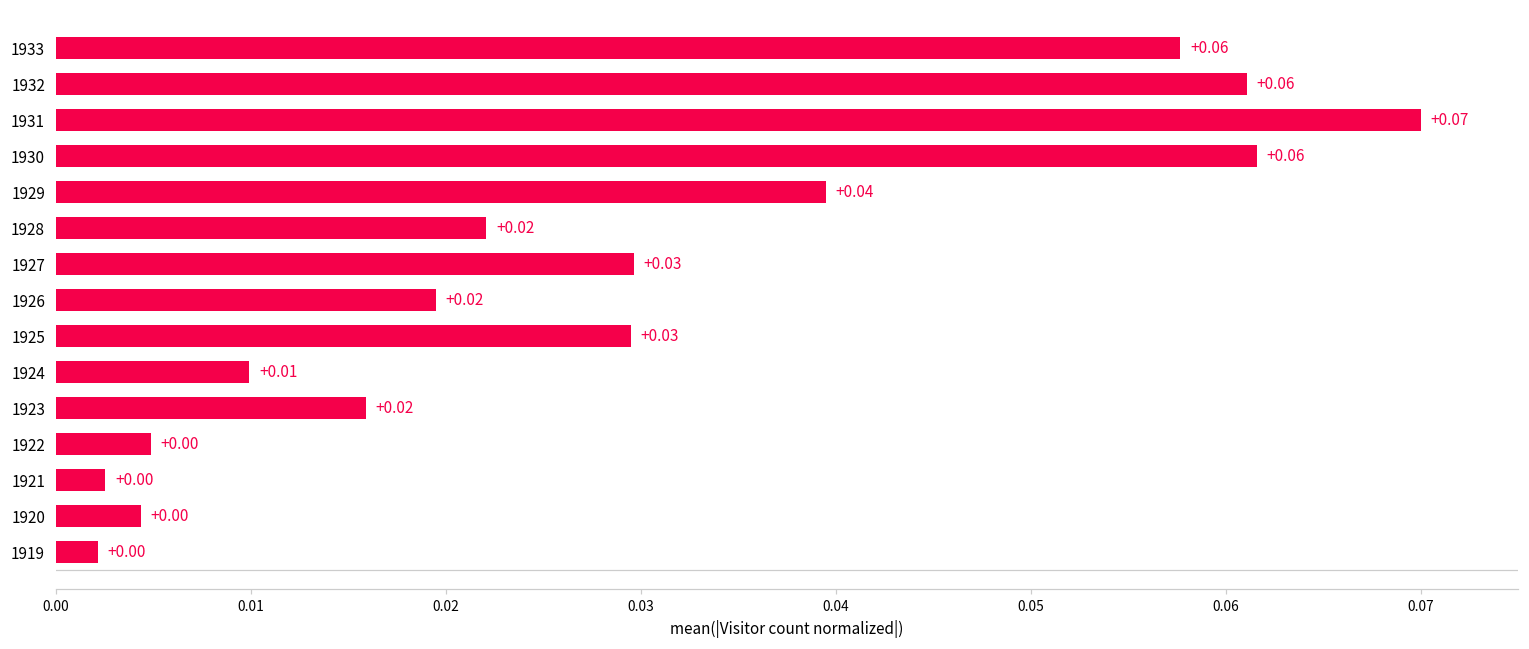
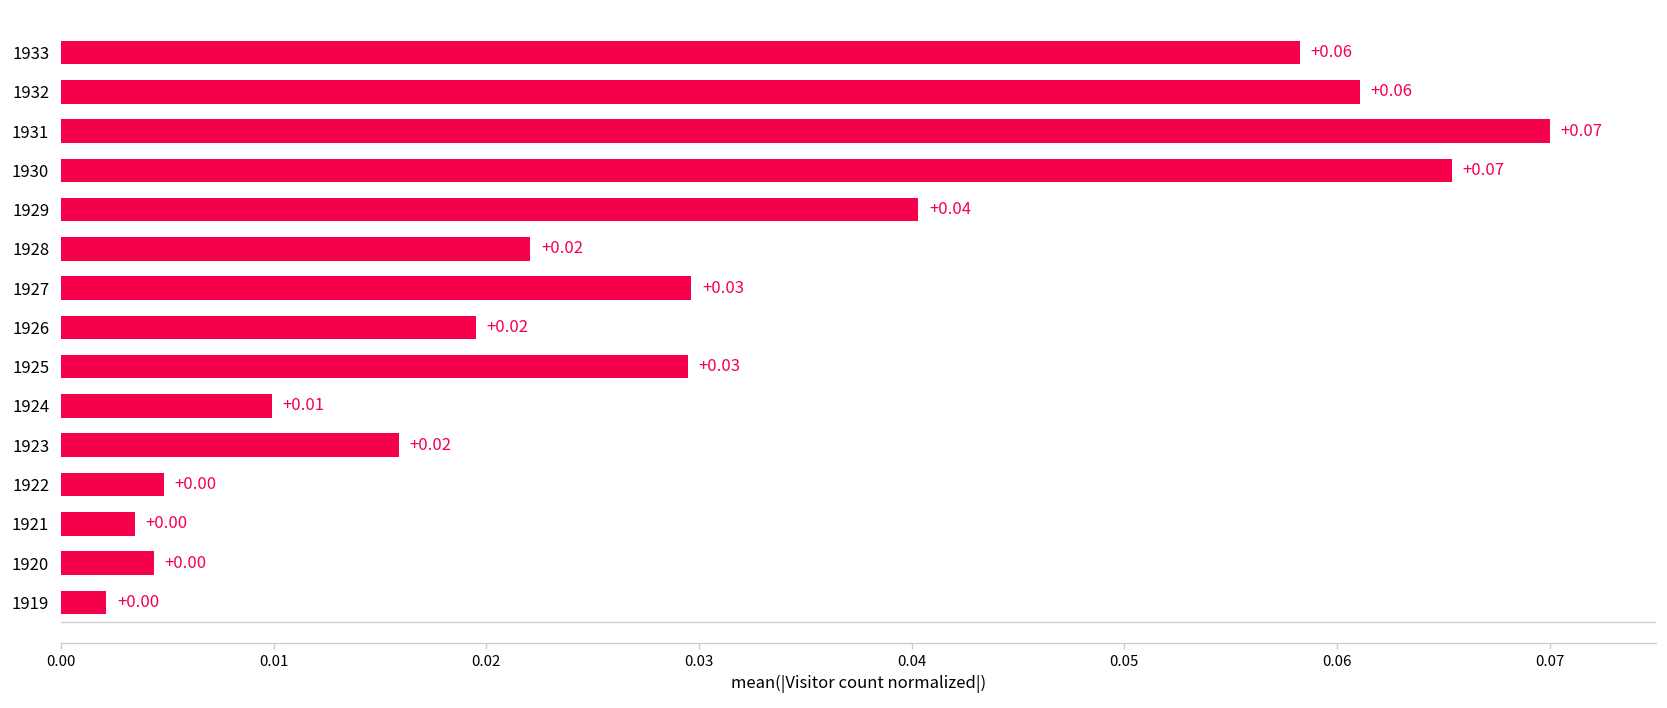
1933: 0.0577 -> 0.0582
1930: +0.06 -> +0.07
1929: 0.0395 -> 0.0403
1921: 0.0025 -> 0.0035
